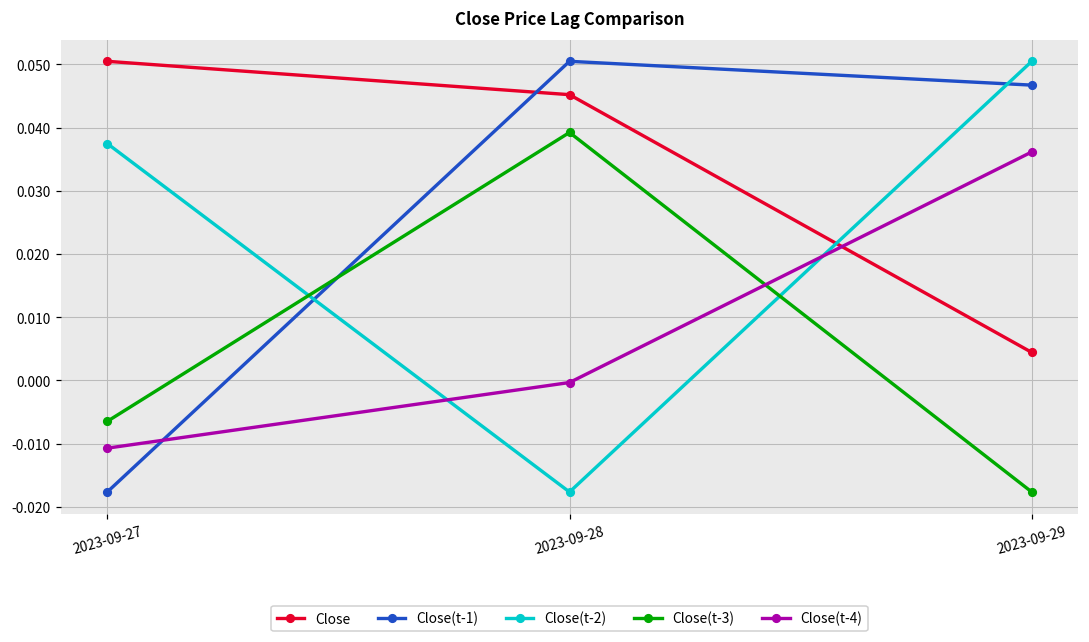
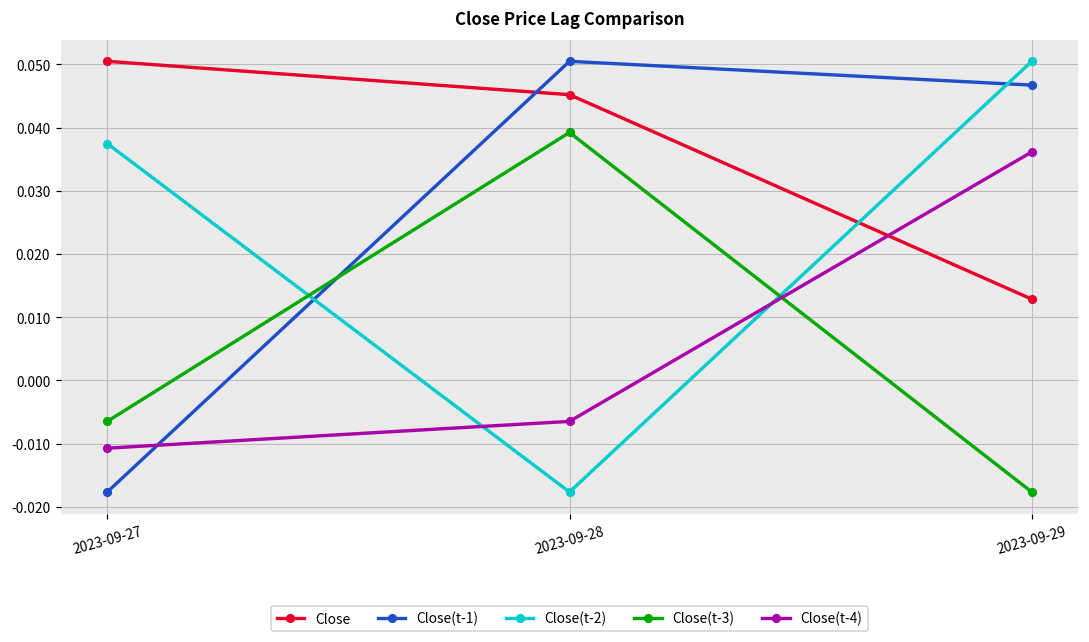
Close(t-4), 2023-09-28: 0.000 -> -0.006
Close, 2023-09-29: 0.004 -> 0.013
